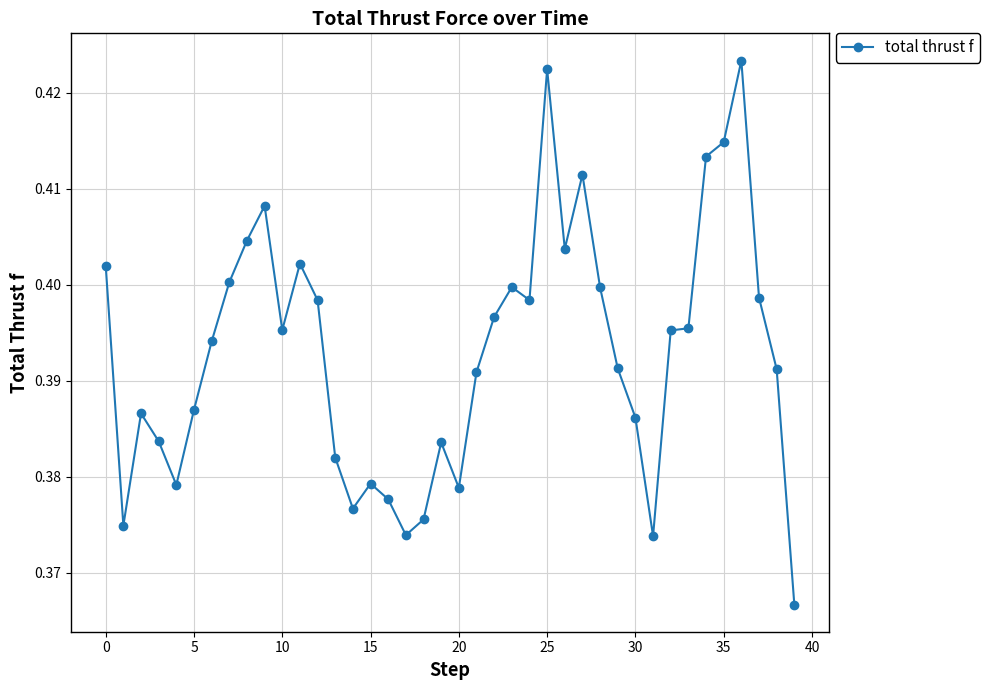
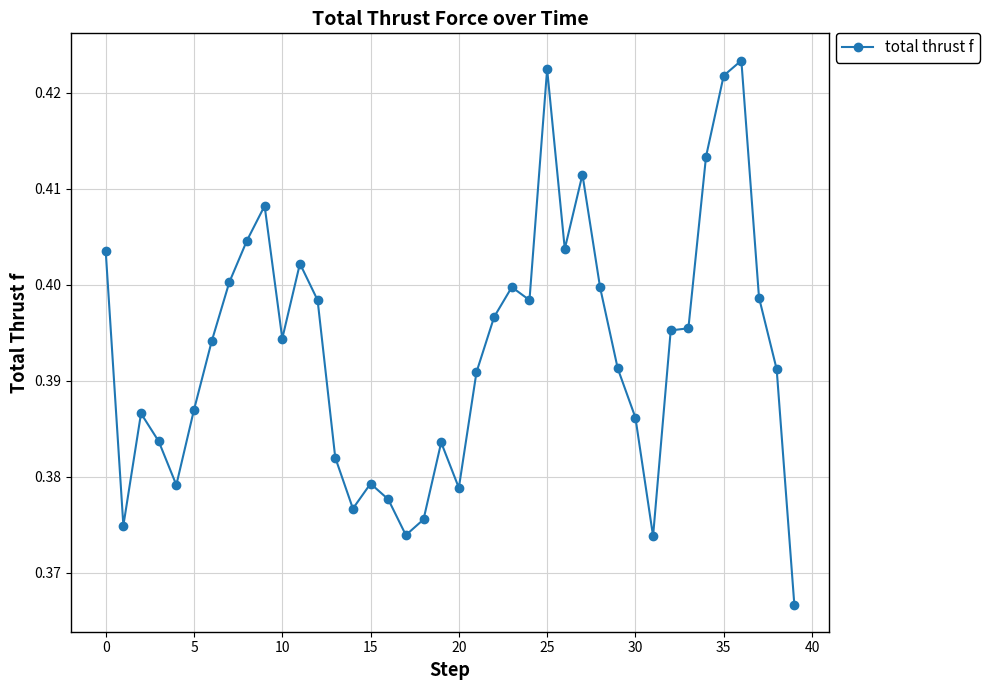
0: 0.402 -> 0.403
10: 0.395 -> 0.394
35: 0.415 -> 0.422
